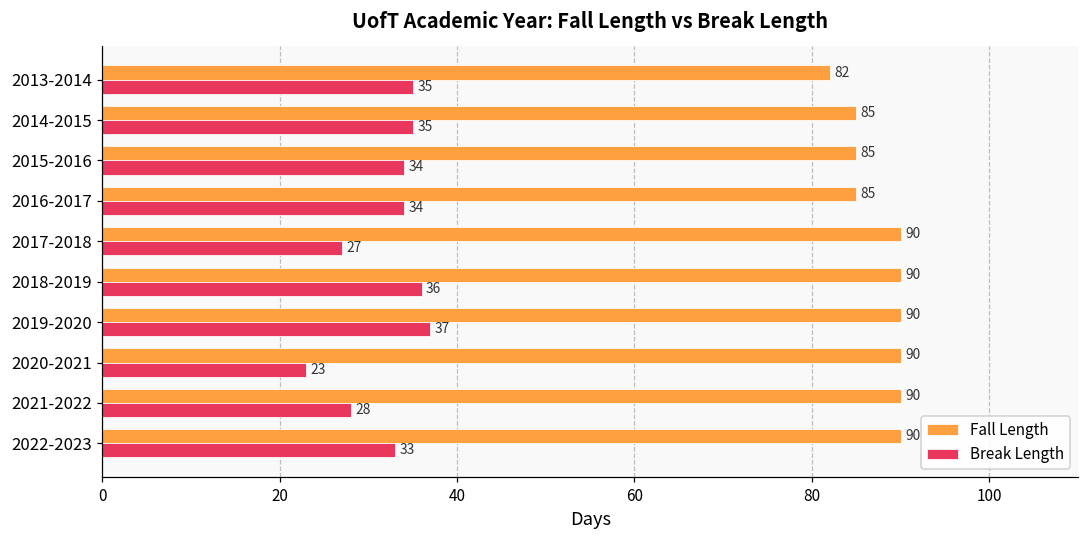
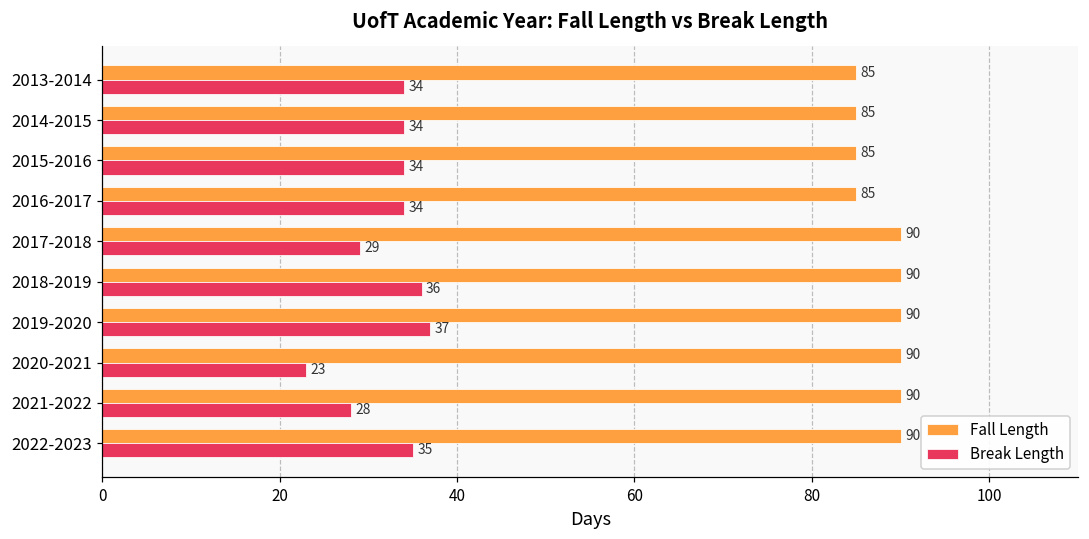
Fall Length, 2013-2014: 82 -> 85
Break Length, 2013-2014: 35 -> 34
Break Length, 2014-2015: 35 -> 34
Break Length, 2017-2018: 27 -> 29
Break Length, 2022-2023: 33 -> 35
